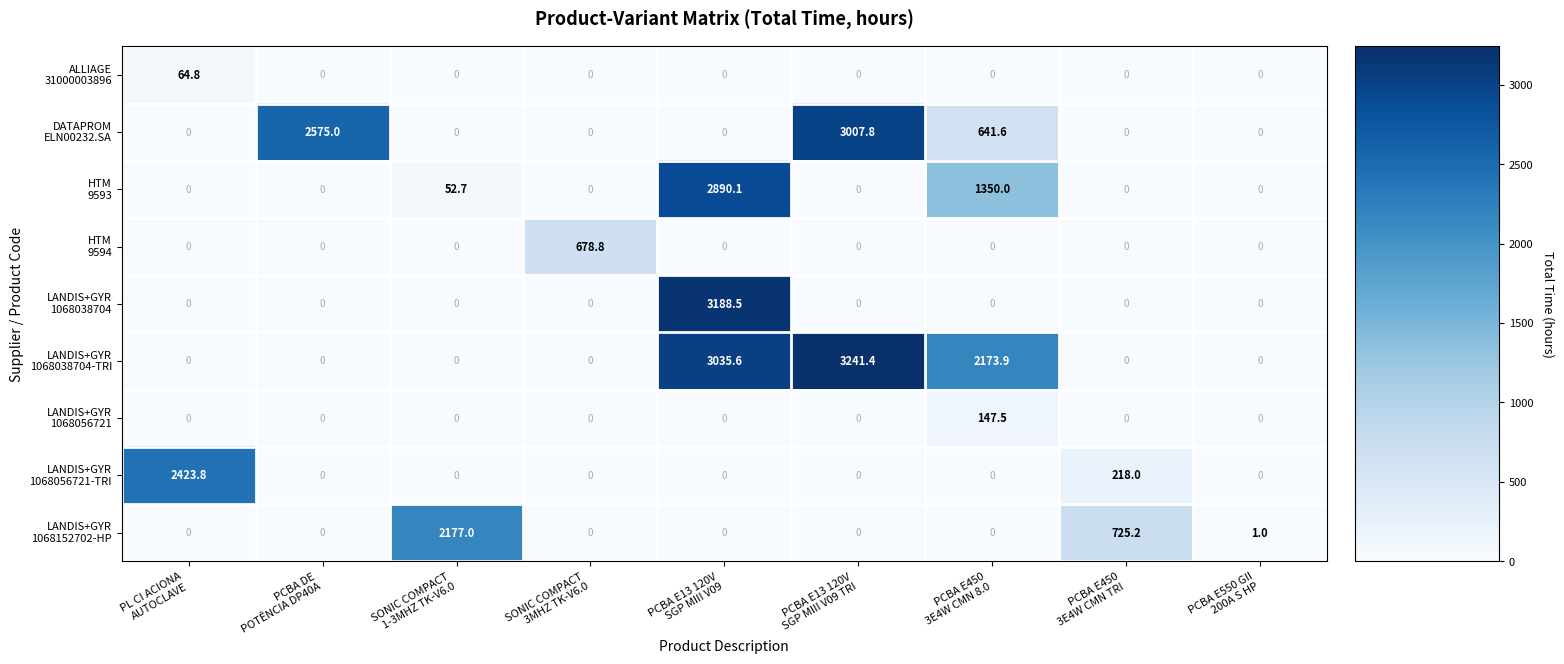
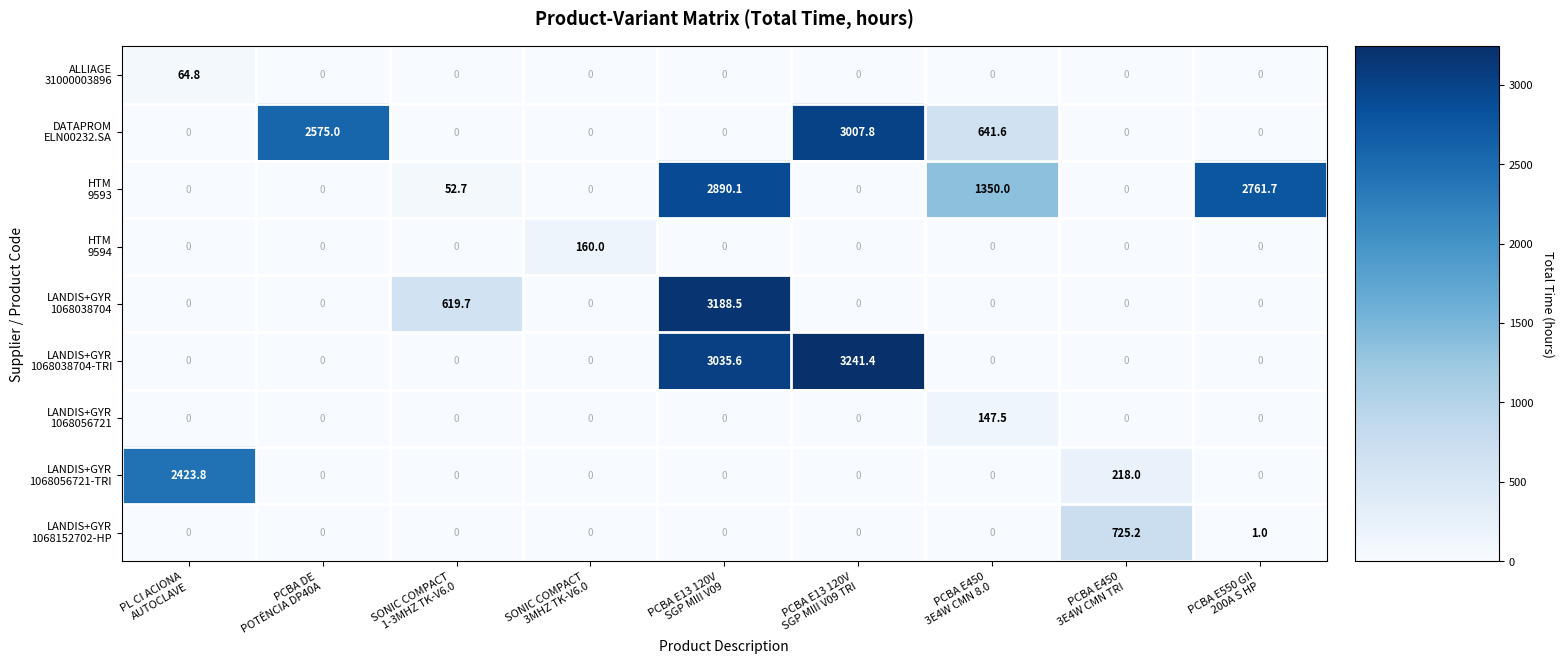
HTM 9593, PCBA E550 GII 200A S HP: 0 -> 2761.7
HTM 9594, SONIC COMPACT 3MHZ TK-V6.0: 678.8 -> 160.0
LANDIS+GYR 1068038704, SONIC COMPACT 1-3MHZ TK-V6.0: 0 -> 619.7
LANDIS+GYR 1068038704-TRI, PCBA E450 3E4W CMN 8.0: 2173.9 -> 0
LANDIS+GYR 1068152702-HP, SONIC COMPACT 1-3MHZ TK-V6.0: 2177.0 -> 0
